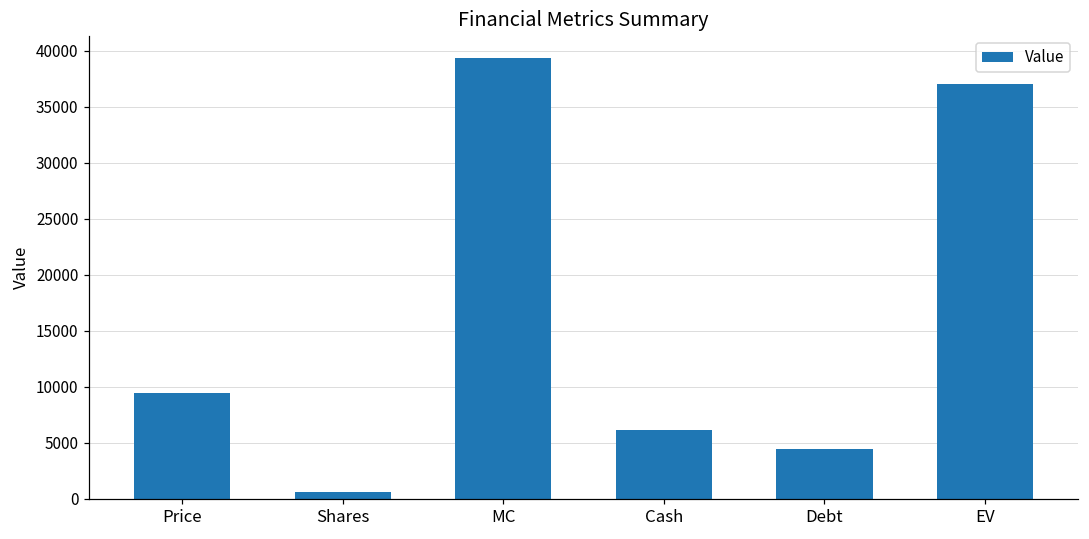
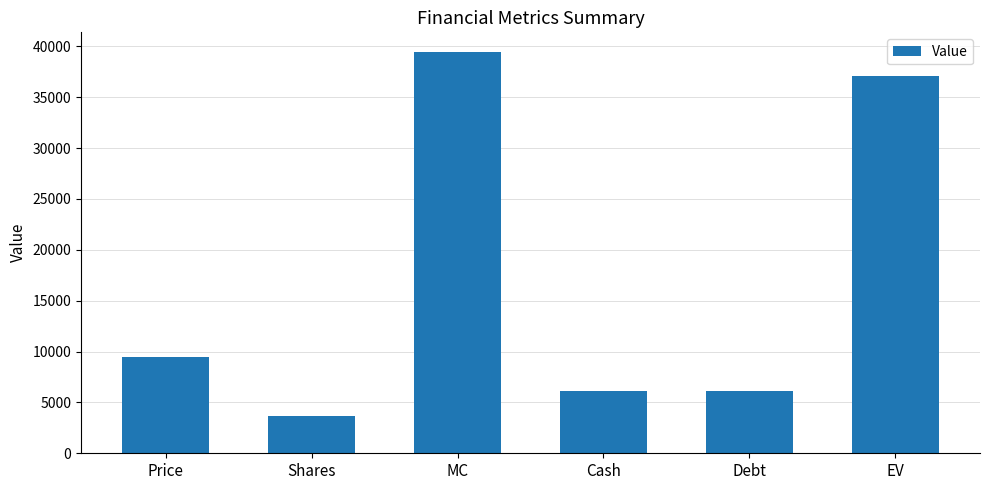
Shares: 600 -> 3700
Debt: 4500 -> 6100
